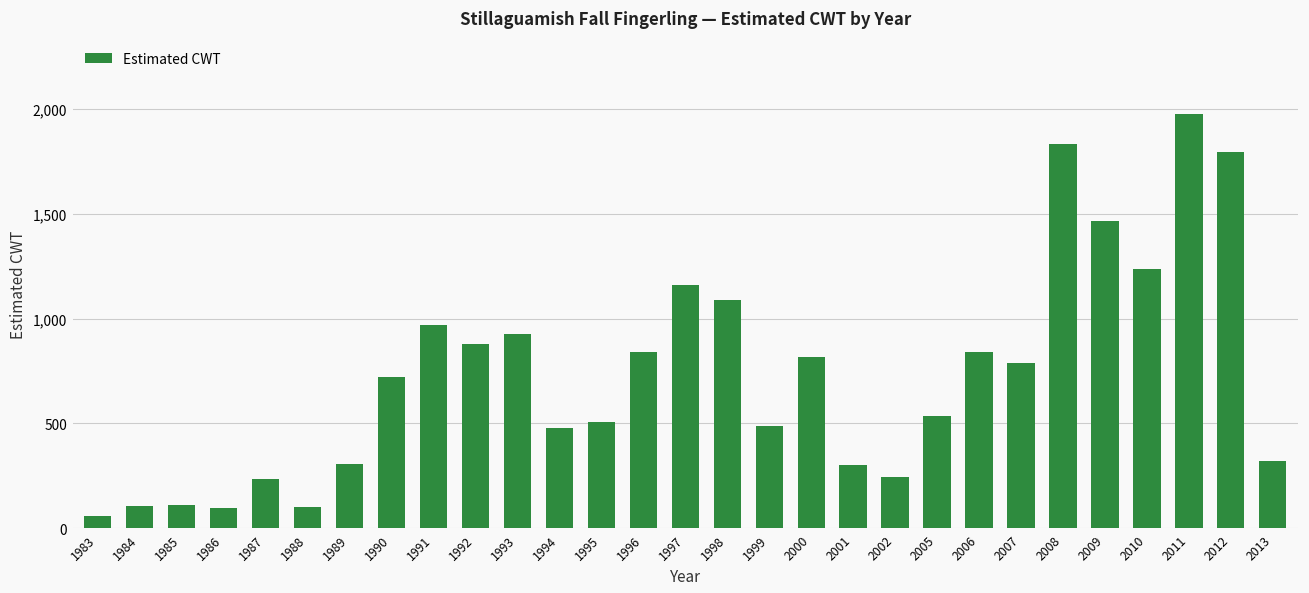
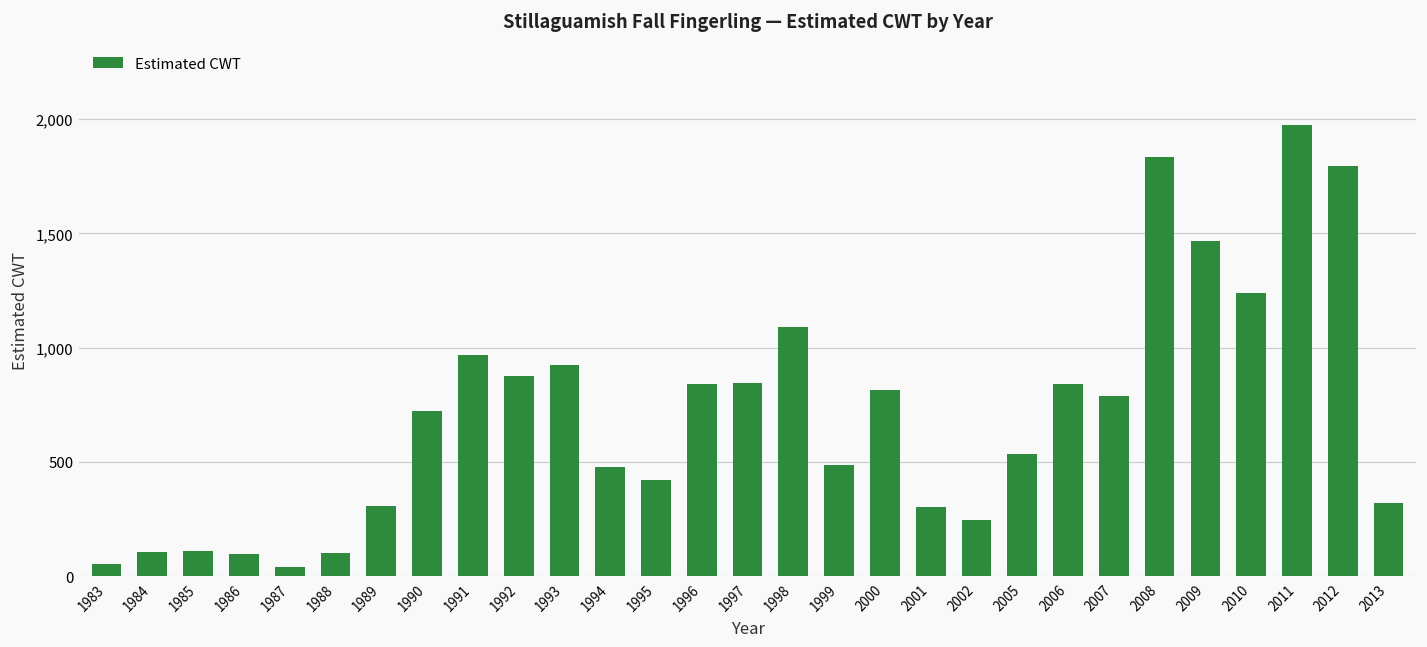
1987: 230 -> 40
1995: 510 -> 420
1997: 1,160 -> 840
